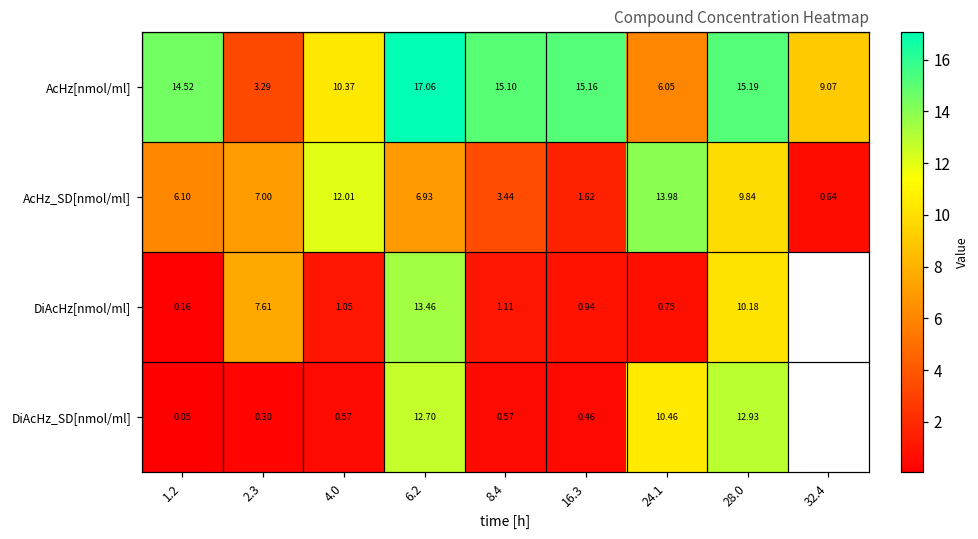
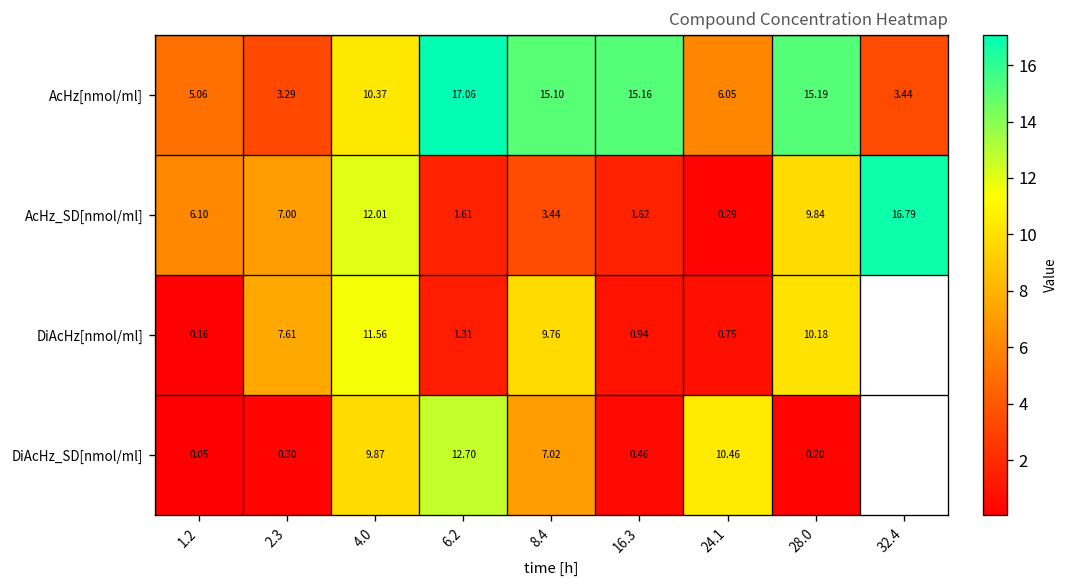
AcHz[nmol/ml], 1.2: 14.52 -> 5.06
AcHz[nmol/ml], 32.4: 9.07 -> 3.44
AcHz_SD[nmol/ml], 6.2: 6.93 -> 1.61
AcHz_SD[nmol/ml], 24.1: 13.98 -> 0.29
AcHz_SD[nmol/ml], 32.4: 0.64 -> 16.79
DiAcHz[nmol/ml], 4.0: 1.05 -> 11.56
DiAcHz[nmol/ml], 6.2: 13.46 -> 1.31
DiAcHz[nmol/ml], 8.4: 1.11 -> 9.76
DiAcHz_SD[nmol/ml], 4.0: 0.57 -> 9.87
DiAcHz_SD[nmol/ml], 8.4: 0.57 -> 7.02
DiAcHz_SD[nmol/ml], 28.0: 12.93 -> 0.20
